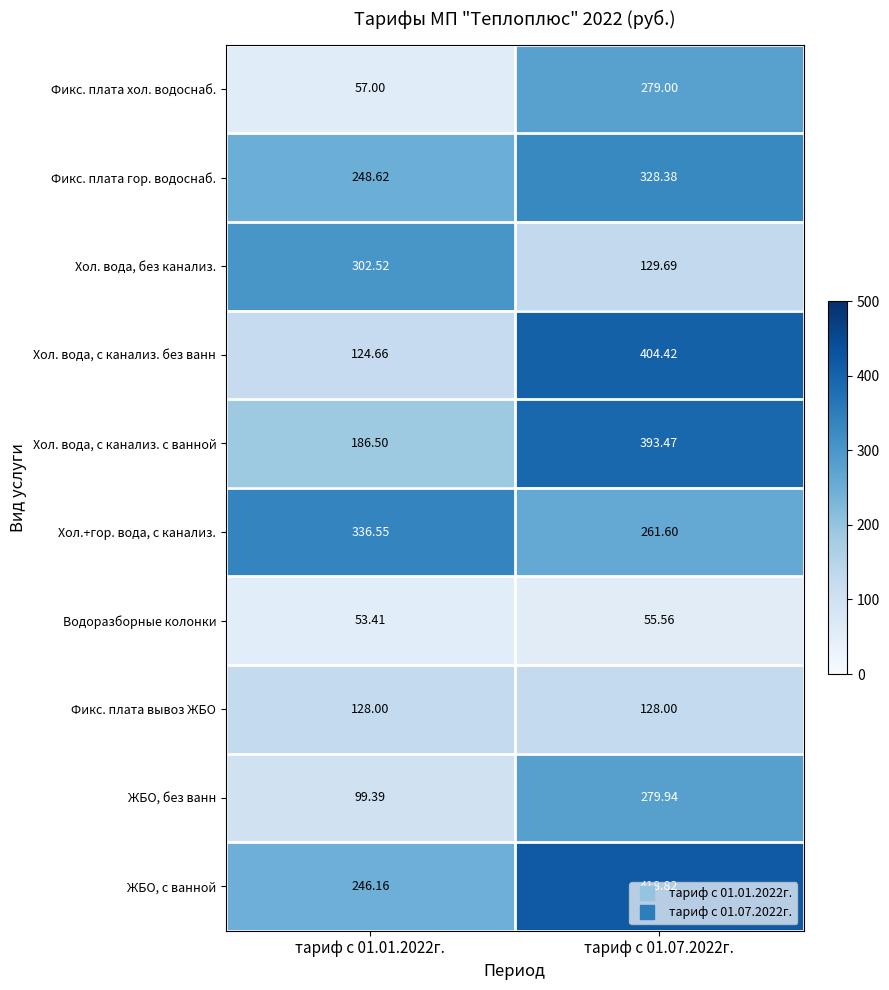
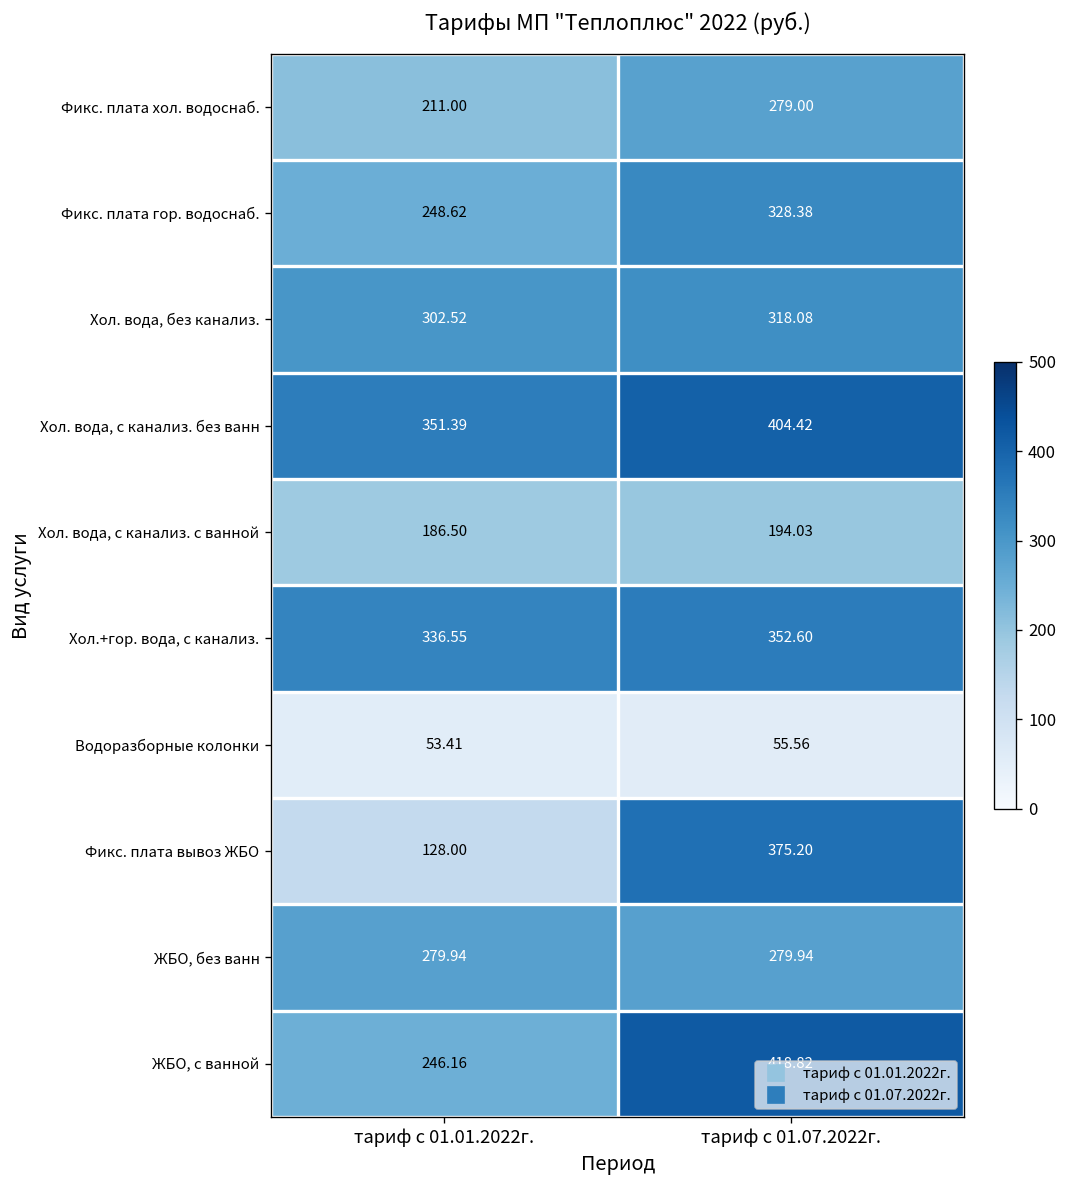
Фикс. плата хол. водоснаб., тариф с 01.01.2022г.: 57.00 -> 211.00
Хол. вода, без канализ., тариф с 01.07.2022г.: 129.69 -> 318.08
Хол. вода, с канализ. без ванн, тариф с 01.01.2022г.: 124.66 -> 351.39
Хол. вода, с канализ. с ванной, тариф с 01.07.2022г.: 393.47 -> 194.03
Хол.+гор. вода, с канализ., тариф с 01.07.2022г.: 261.60 -> 352.60
Фикс. плата вывоз ЖБО, тариф с 01.07.2022г.: 128.00 -> 375.20
ЖБО, без ванн, тариф с 01.01.2022г.: 99.39 -> 279.94
